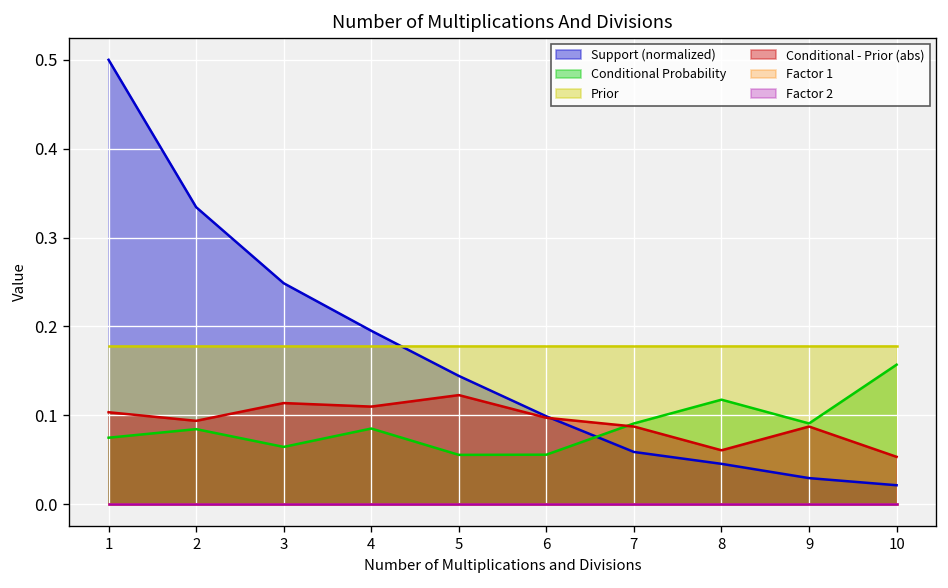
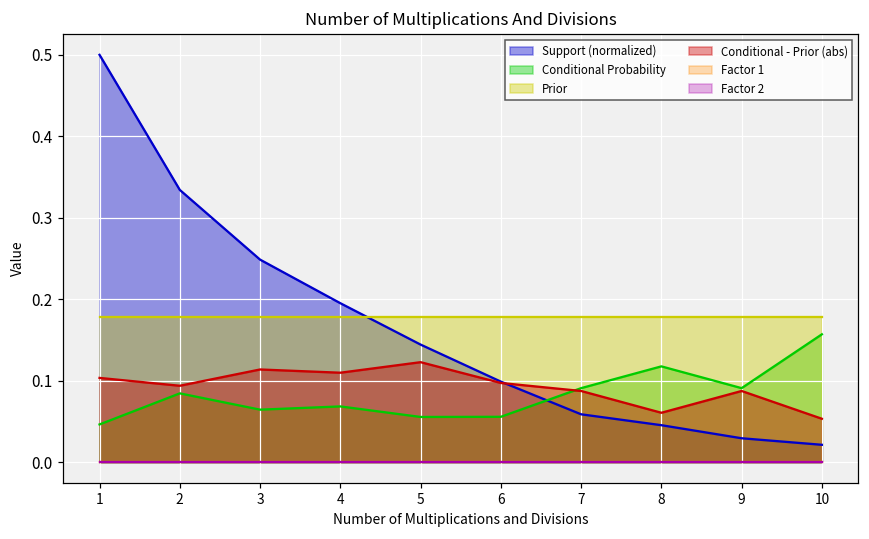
Conditional Probability, 1: 0.07 -> 0.05
Conditional Probability, 4: 0.09 -> 0.07
